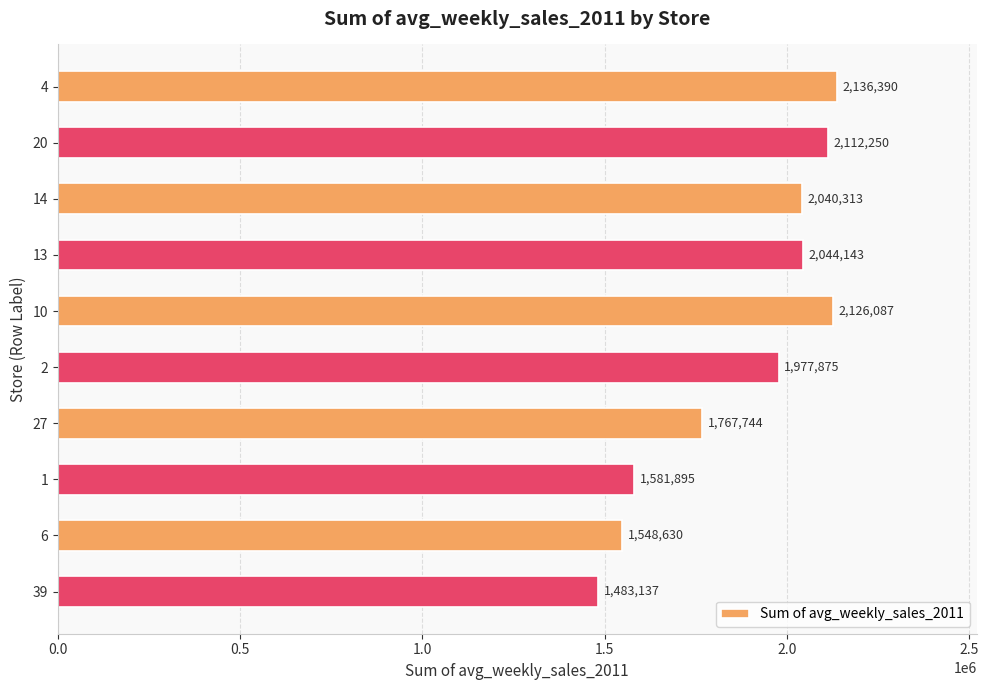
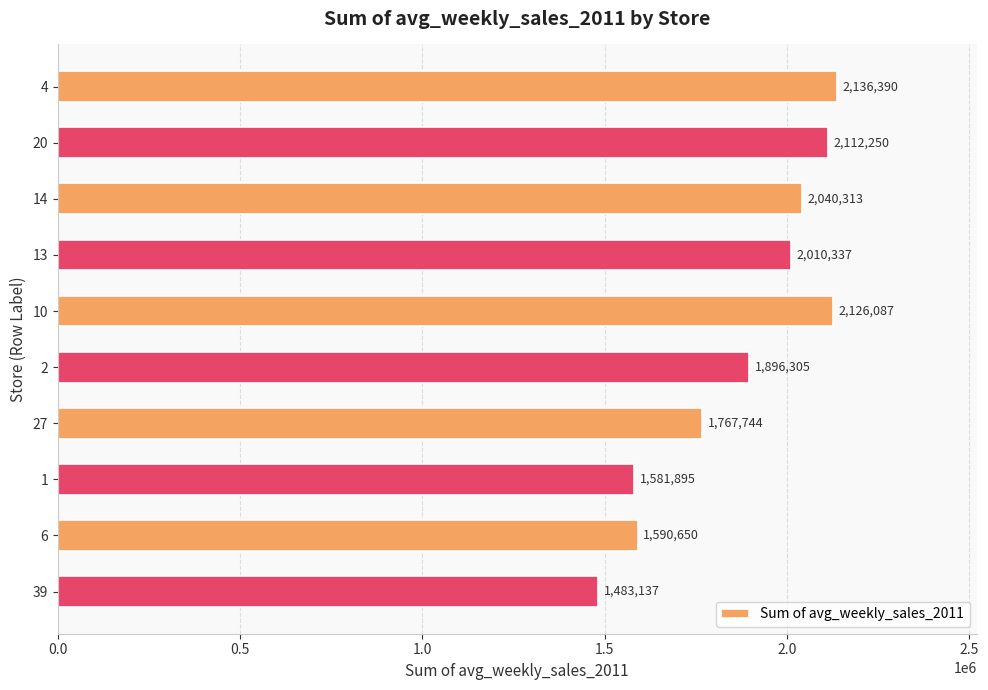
13: 2,044,143 -> 2,010,337
2: 1,977,875 -> 1,896,305
6: 1,548,630 -> 1,590,650
